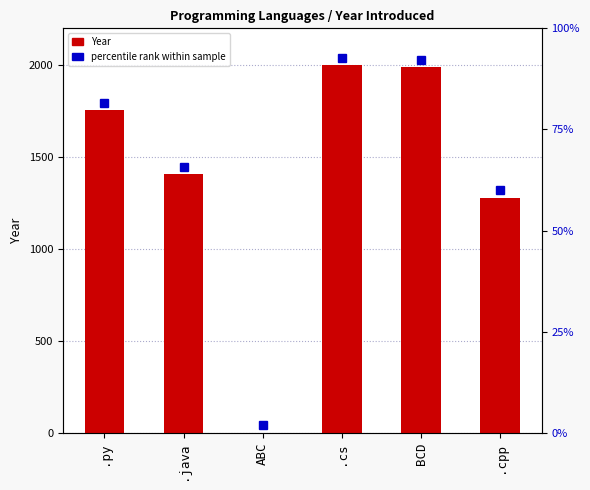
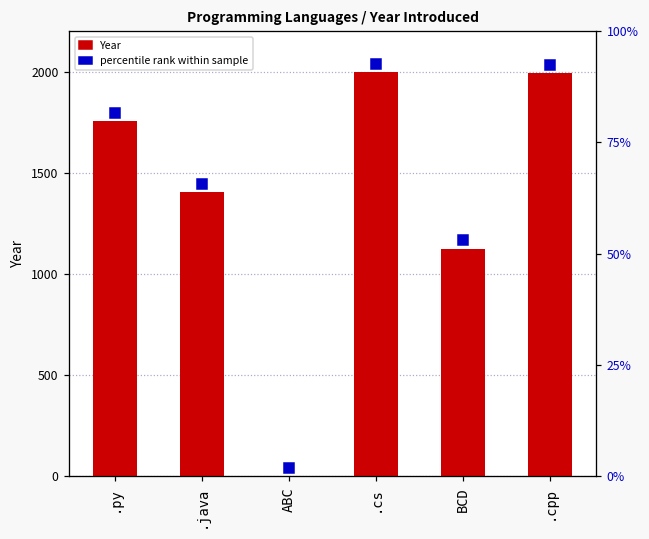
Year, BCD: 1990 -> 1130
Year, .cpp: 1280 -> 1990
